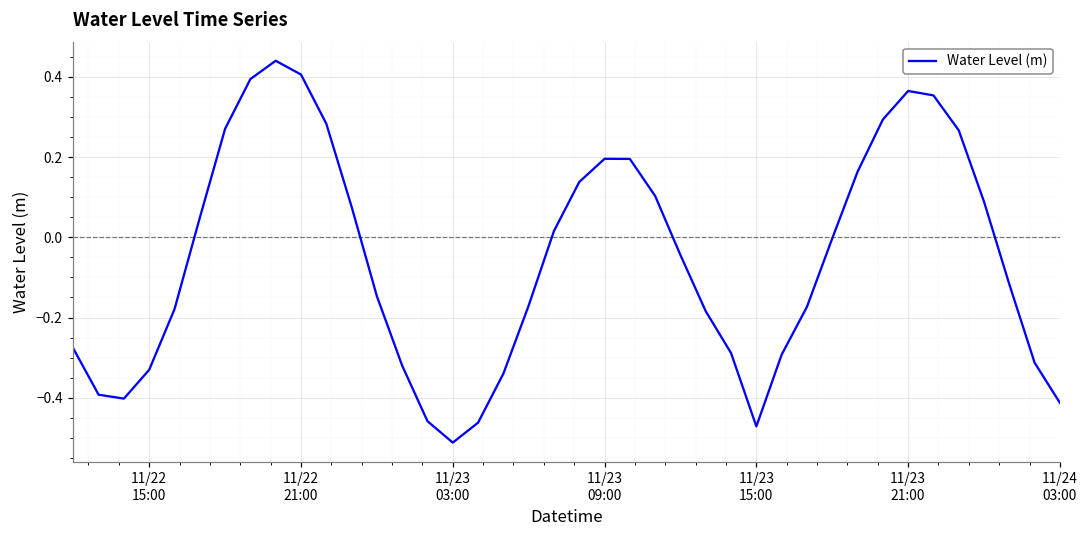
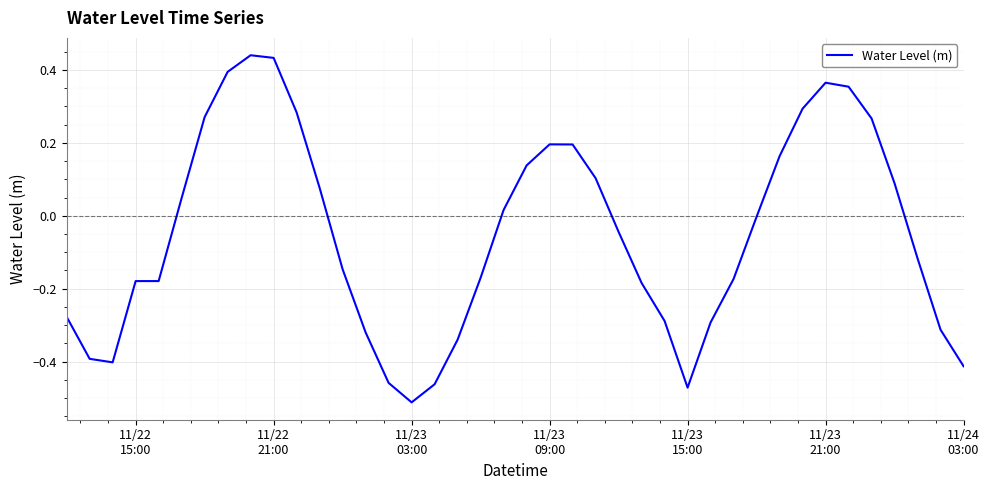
11/22 15:00: -0.33 -> -0.18
11/22 21:00: 0.41 -> 0.43
